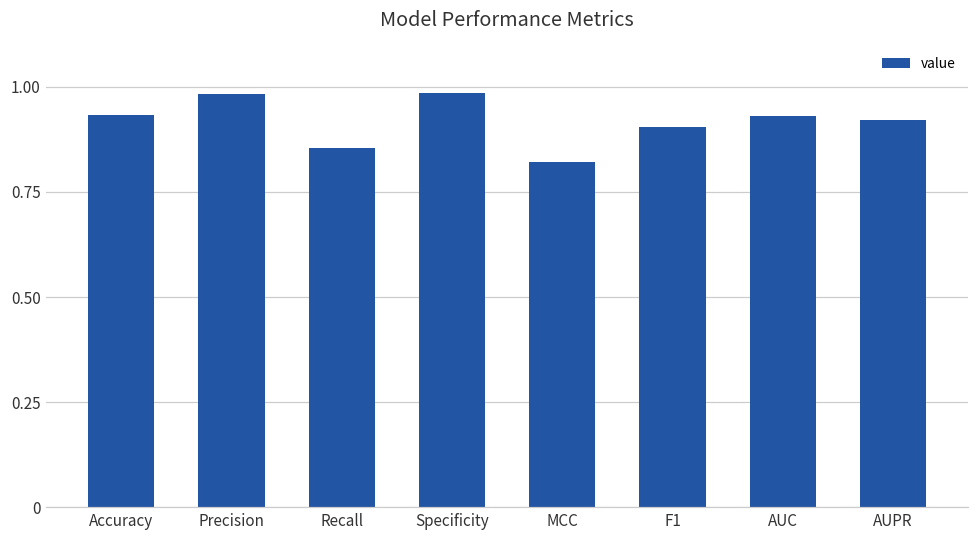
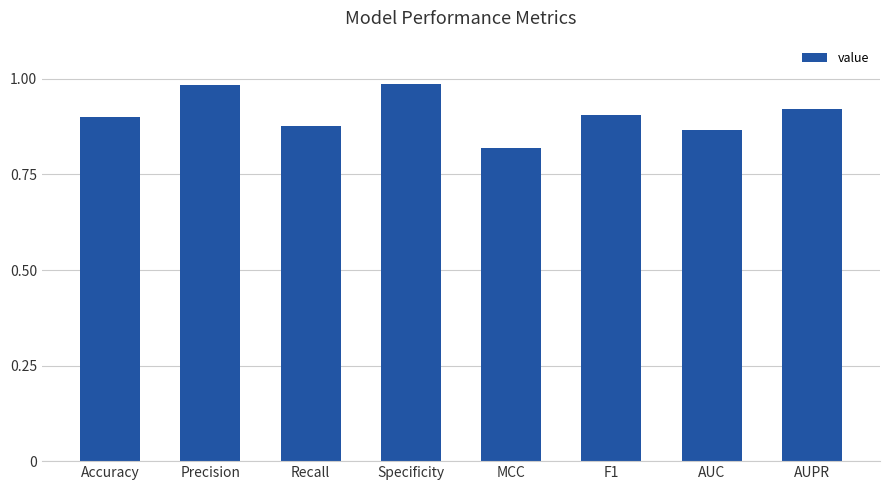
Accuracy: 0.93 -> 0.90
Recall: 0.86 -> 0.88
AUC: 0.93 -> 0.87
